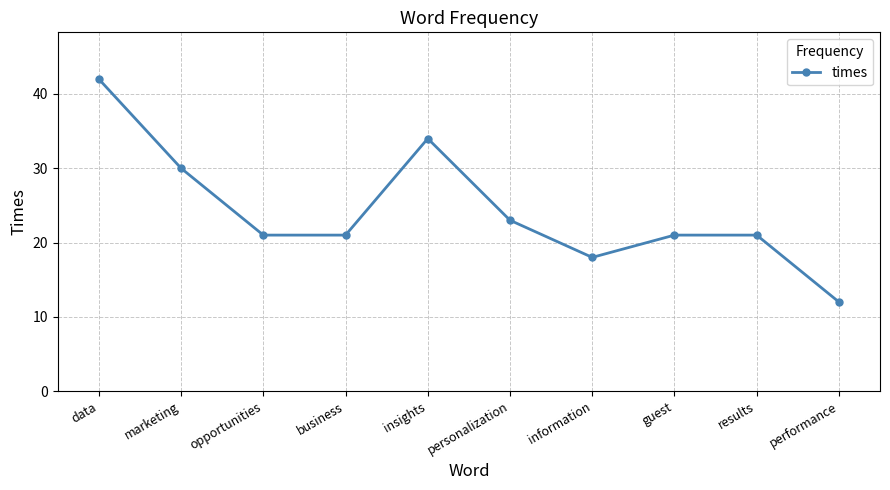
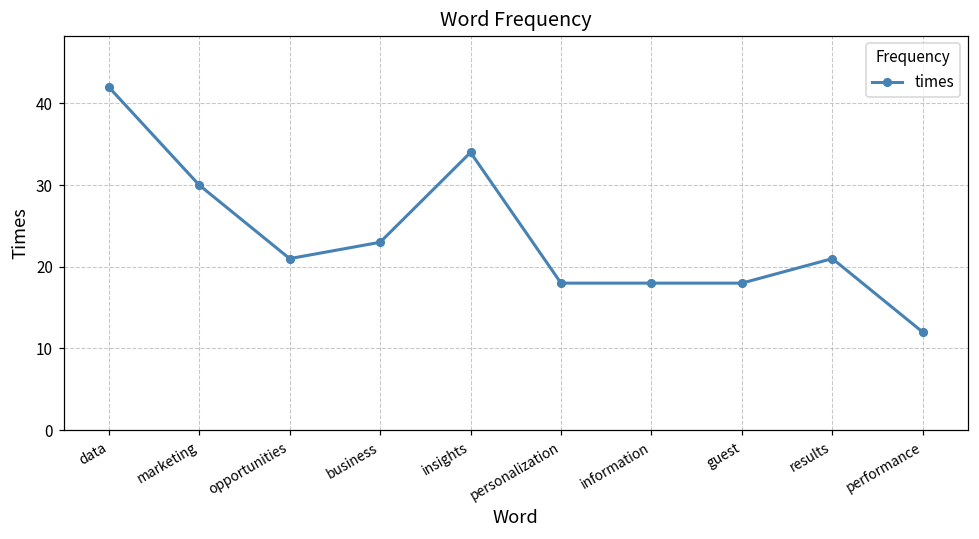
business: 21 -> 23
personalization: 23 -> 18
guest: 21 -> 18
